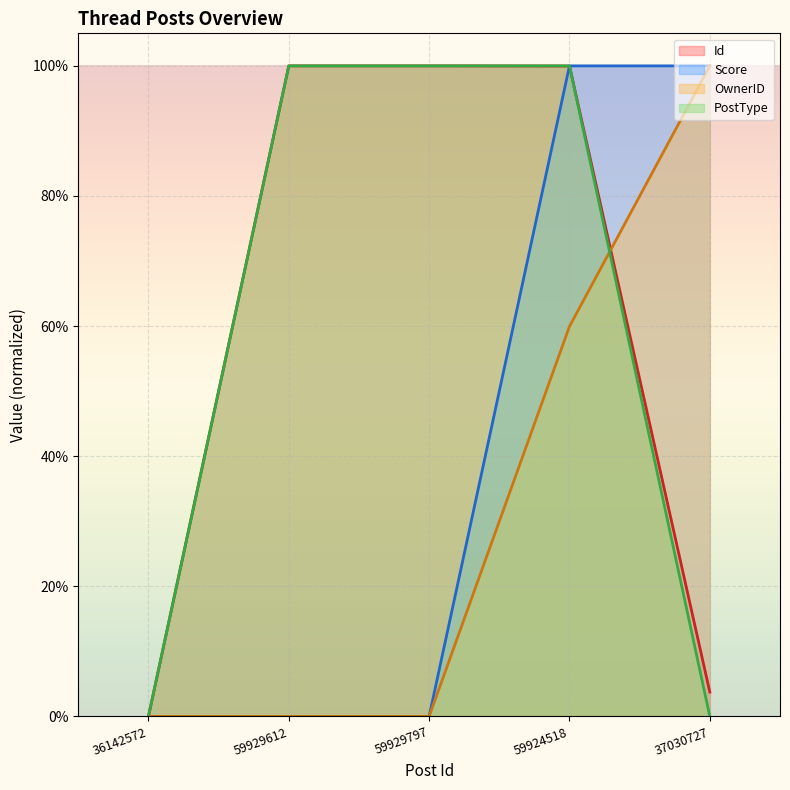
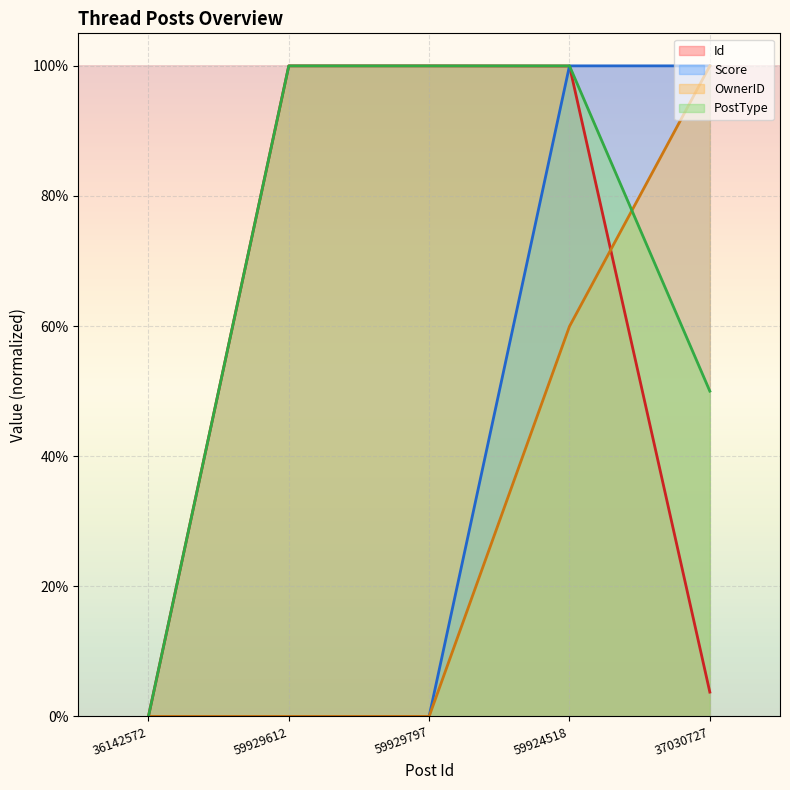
PostType, 37030727: 0% -> 50%
